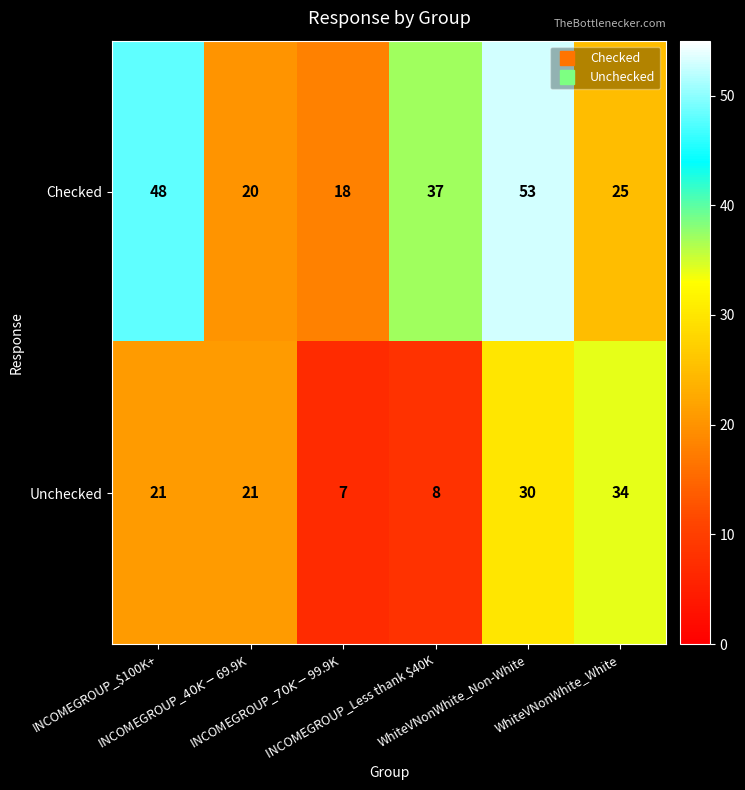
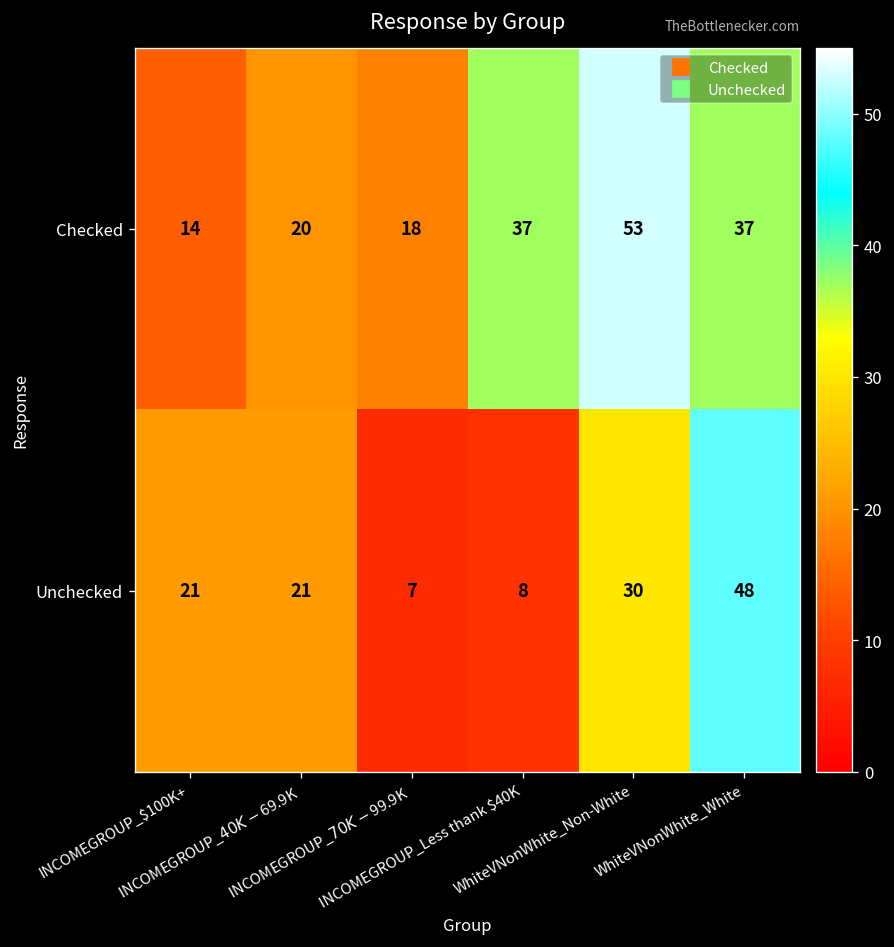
Checked, INCOMEGROUP_$100K+: 48 -> 14
Checked, WhiteVNonWhite_White: 25 -> 37
Unchecked, WhiteVNonWhite_White: 34 -> 48
